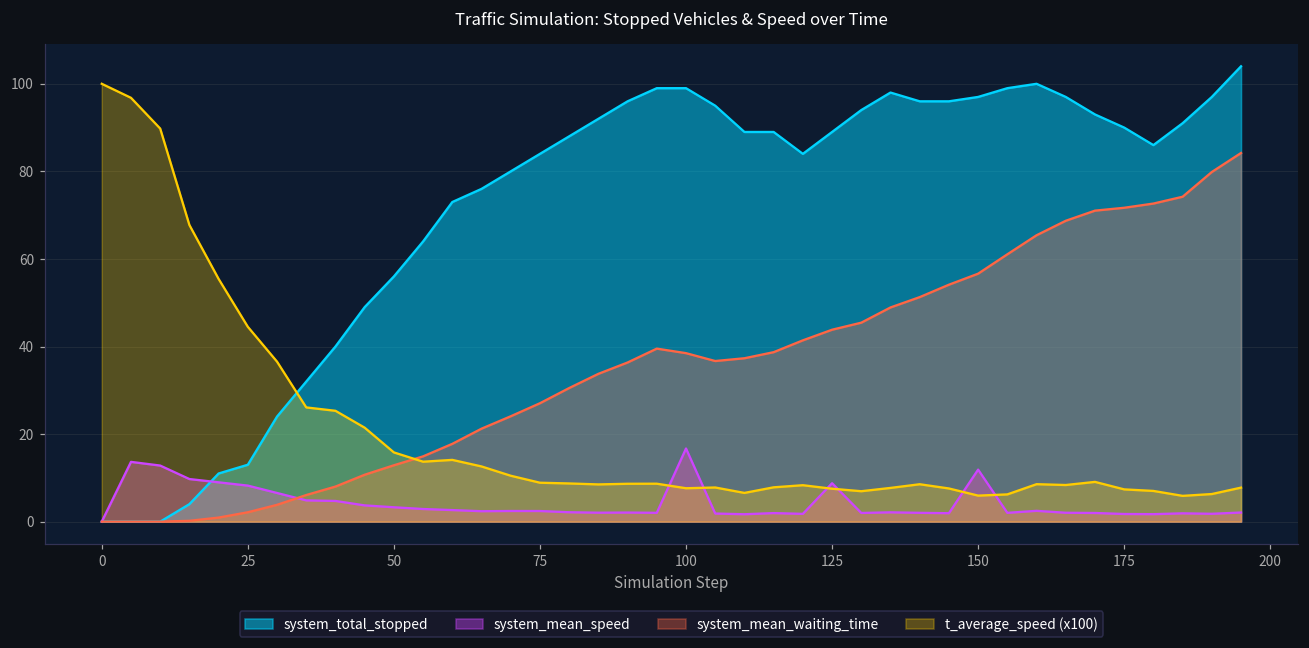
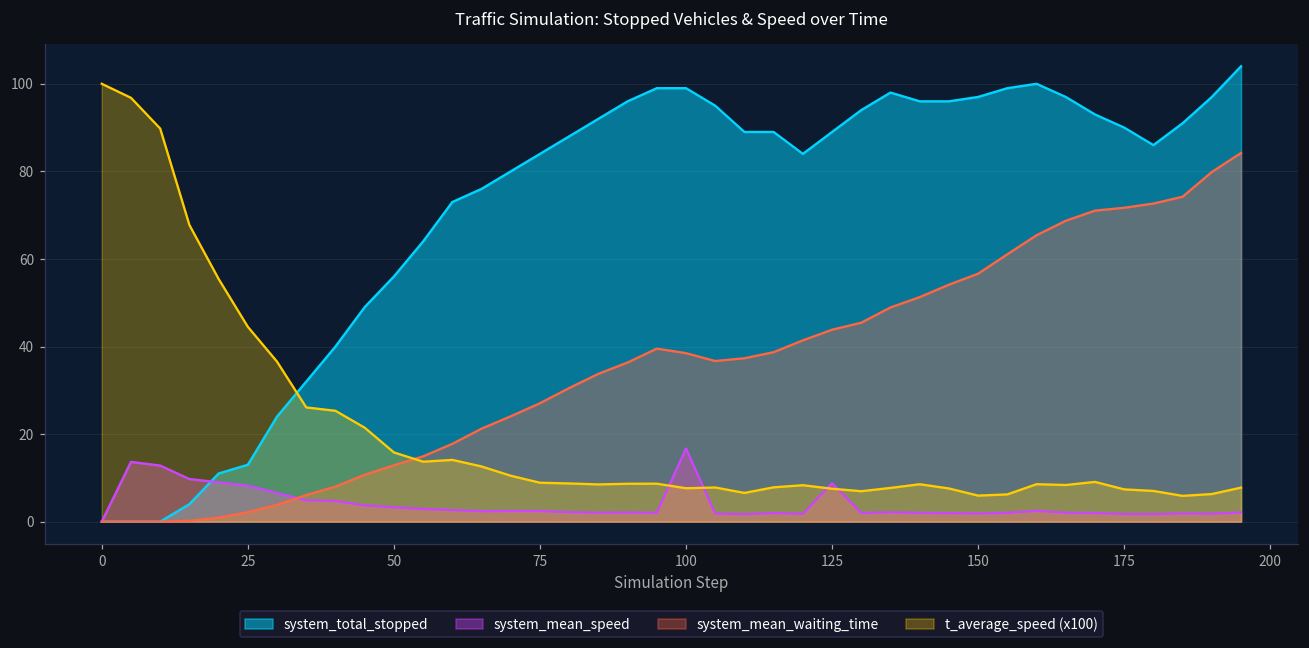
system_mean_speed, 150: 12 -> 2
